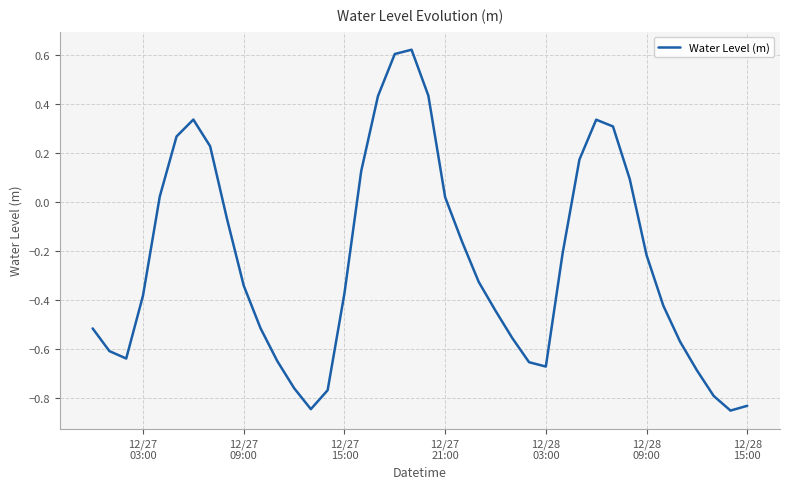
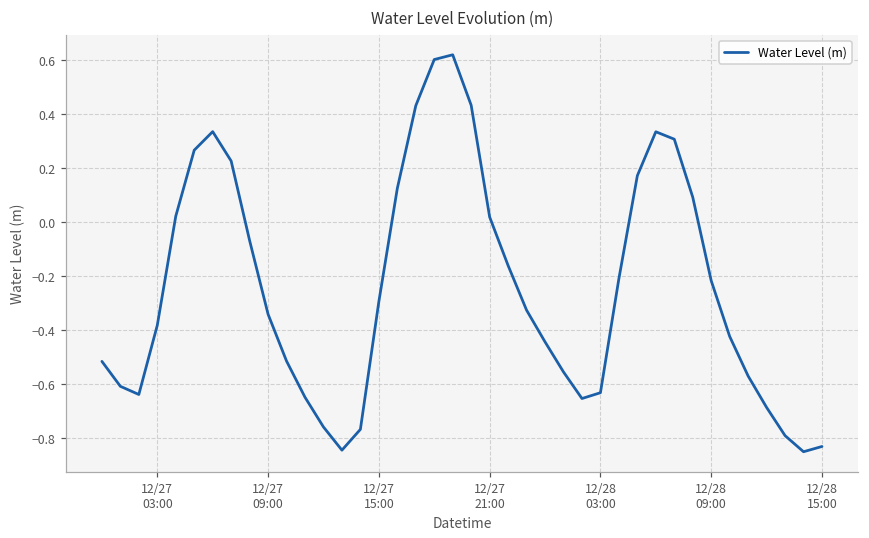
12/27 15:00: -0.37 -> -0.29
12/28 03:00: -0.67 -> -0.63
